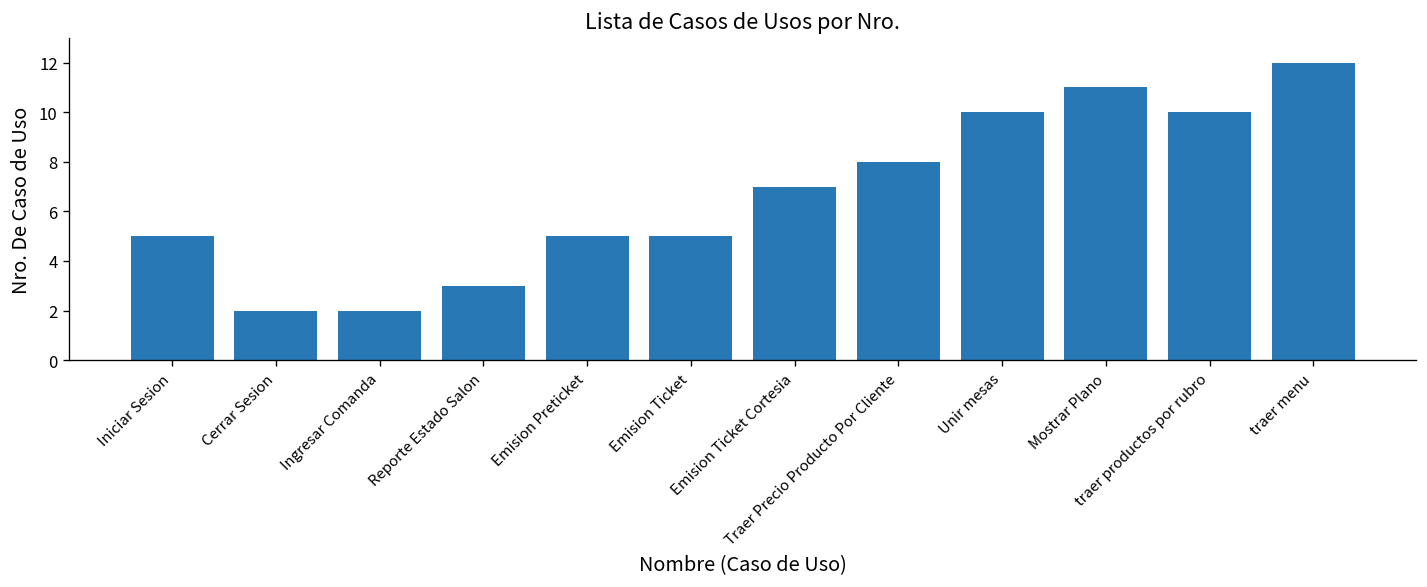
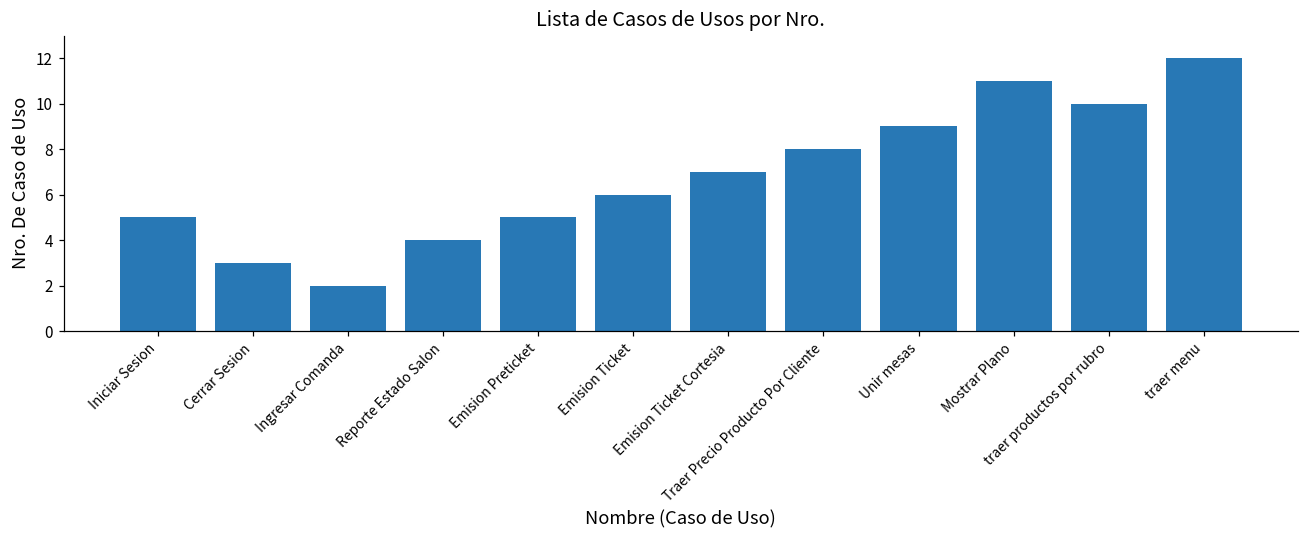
Cerrar Sesion: 2 -> 3
Reporte Estado Salon: 3 -> 4
Emision Ticket: 5 -> 6
Unir mesas: 10 -> 9
